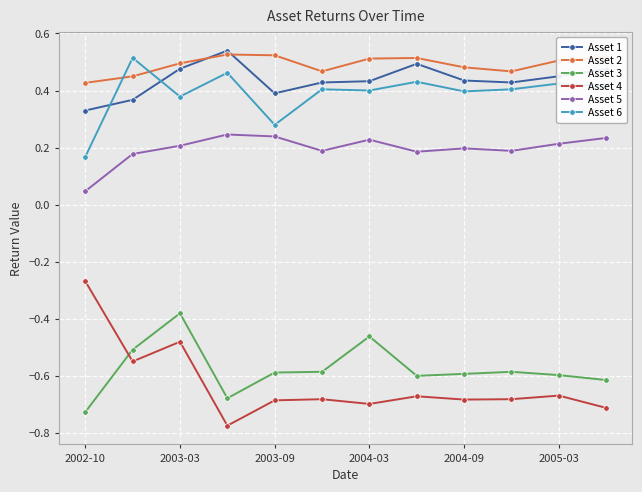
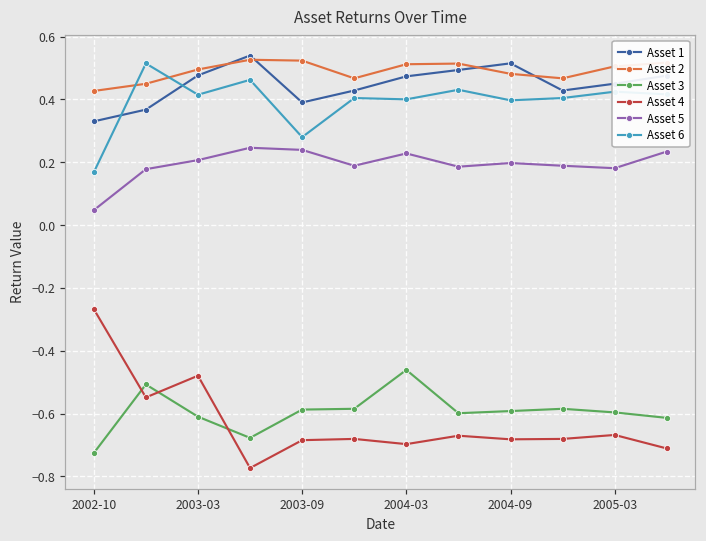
Asset 3, 2003-03: -0.38 -> -0.61
Asset 6, 2003-03: 0.38 -> 0.42
Asset 1, 2004-03: 0.43 -> 0.47
Asset 1, 2004-09: 0.44 -> 0.52
Asset 5, 2005-03: 0.21 -> 0.18
